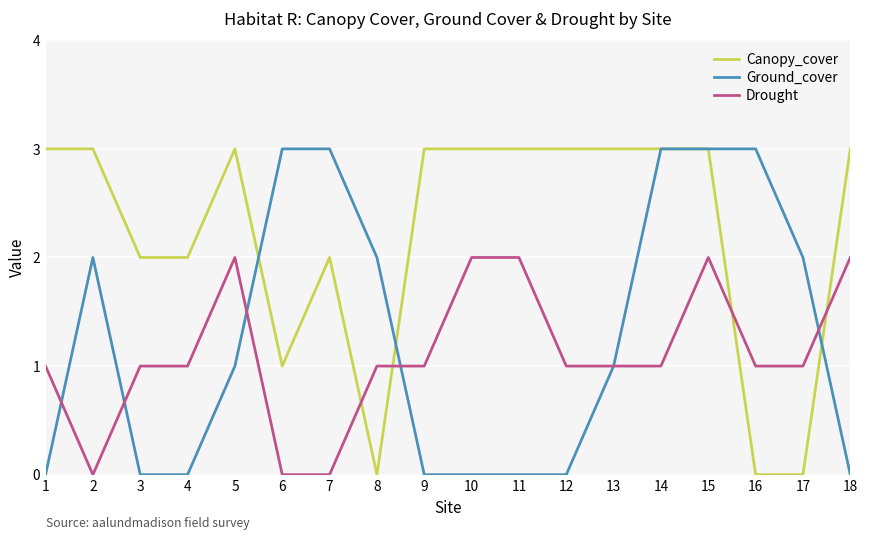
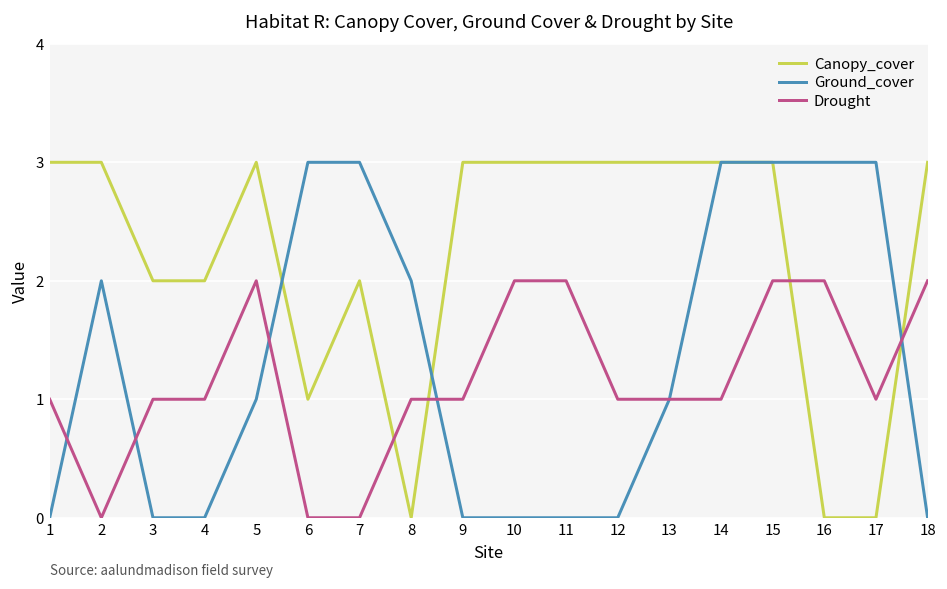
Drought, 16: 1 -> 2
Ground_cover, 17: 2 -> 3
